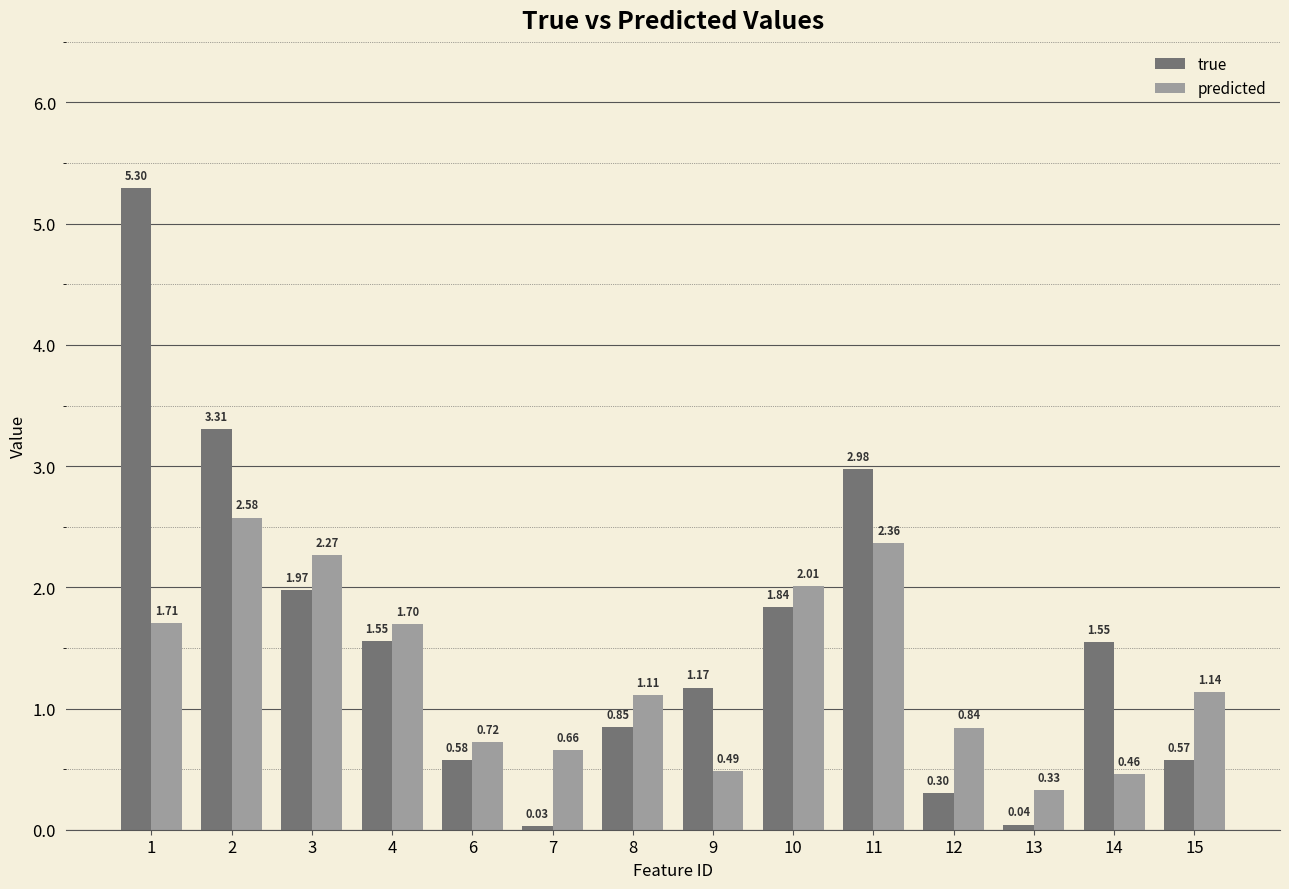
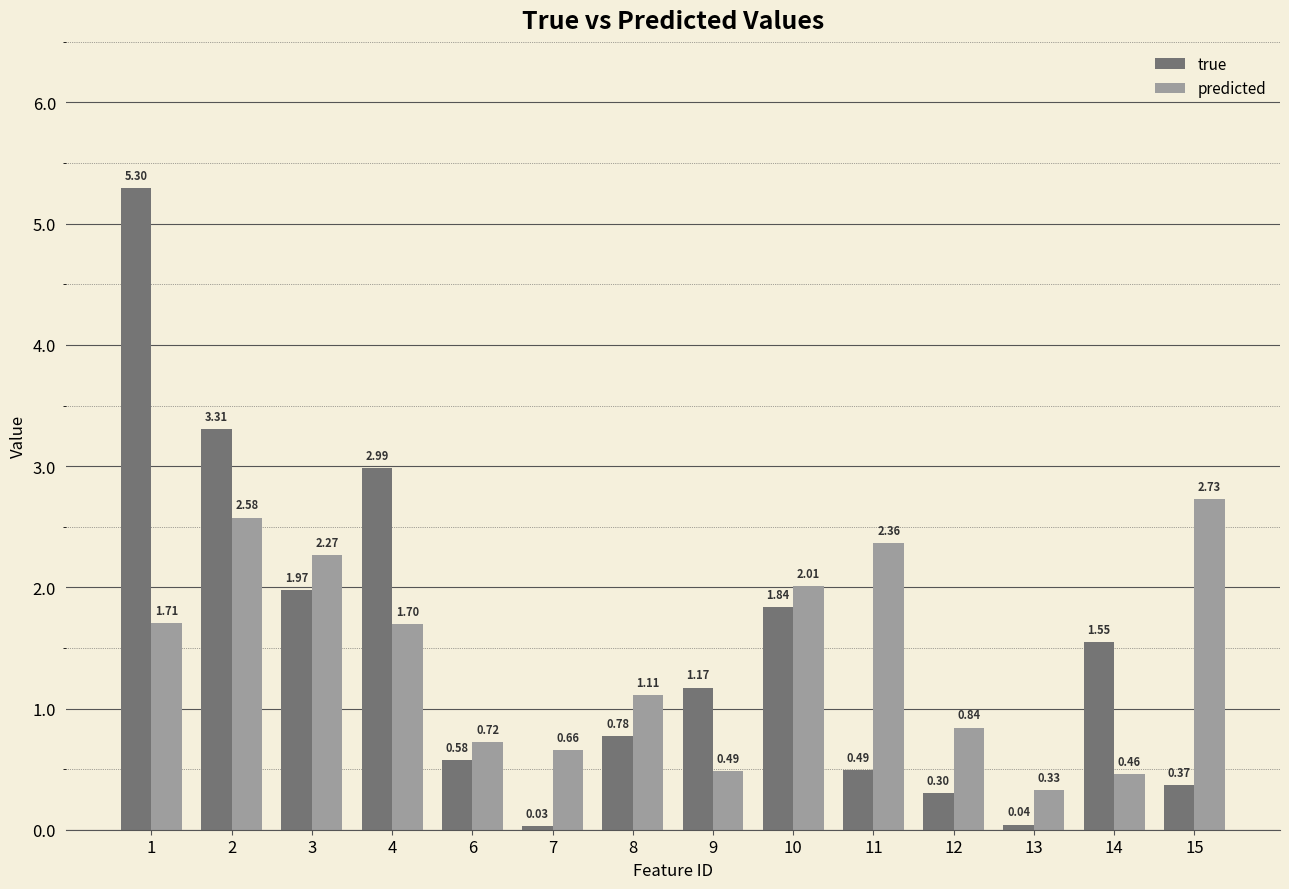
true, 4: 1.55 -> 2.99
true, 8: 0.85 -> 0.78
true, 11: 2.98 -> 0.49
true, 15: 0.57 -> 0.37
predicted, 15: 1.14 -> 2.73
